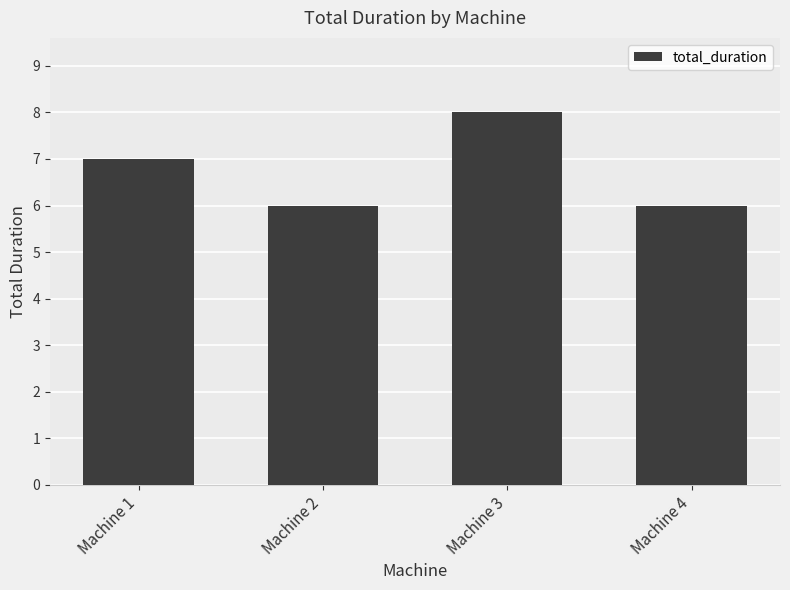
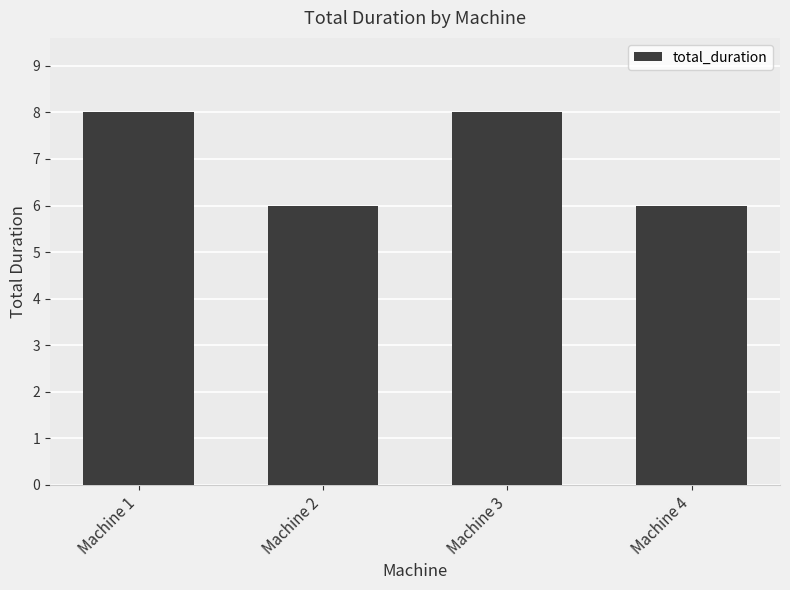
Machine 1: 7 -> 8
